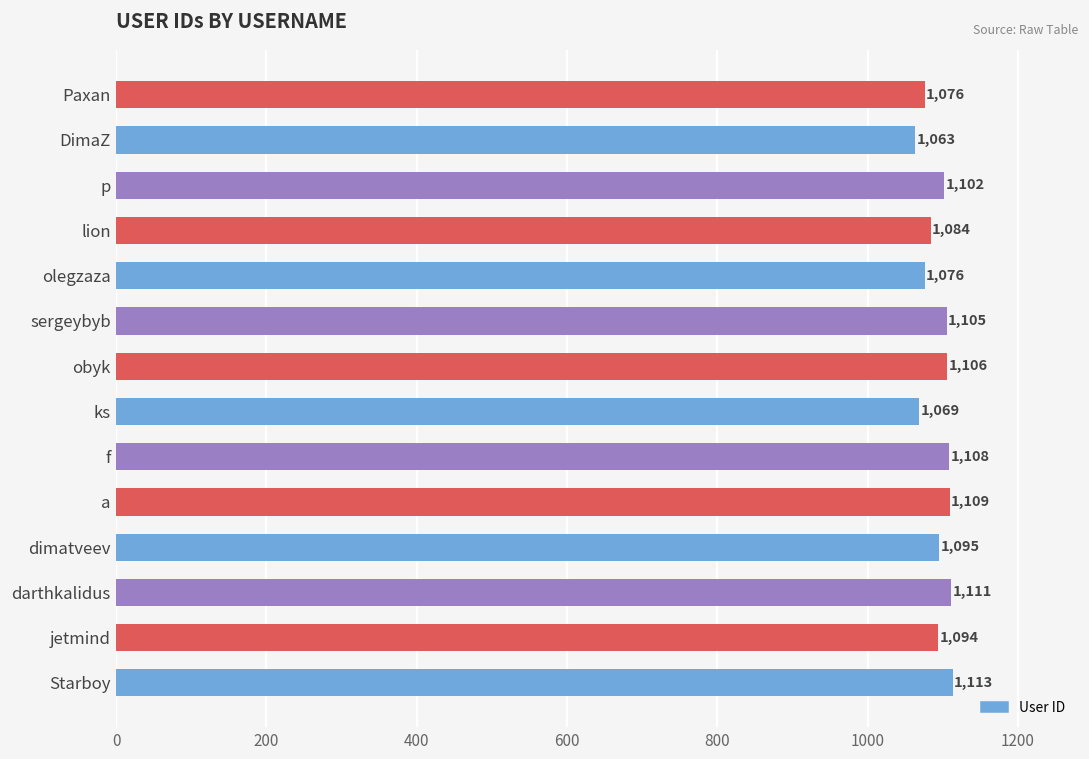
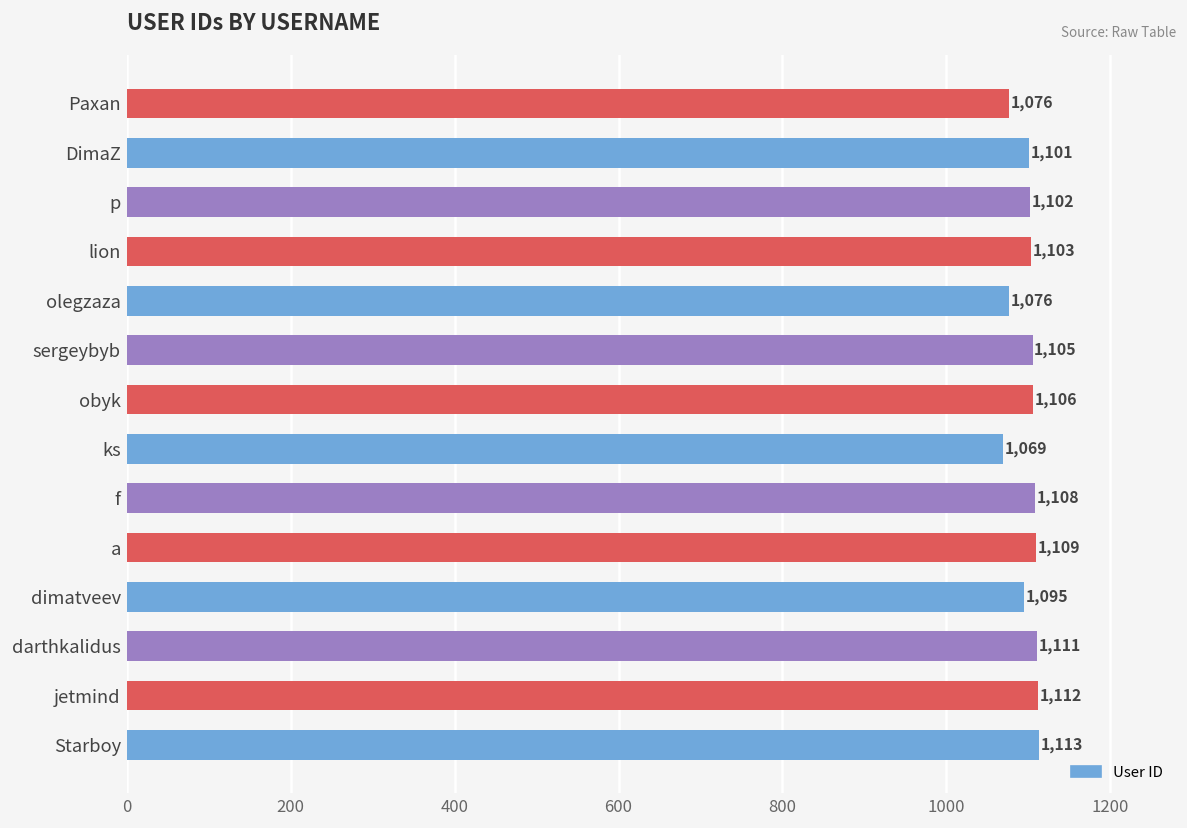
DimaZ: 1,063 -> 1,101
lion: 1,084 -> 1,103
jetmind: 1,094 -> 1,112
